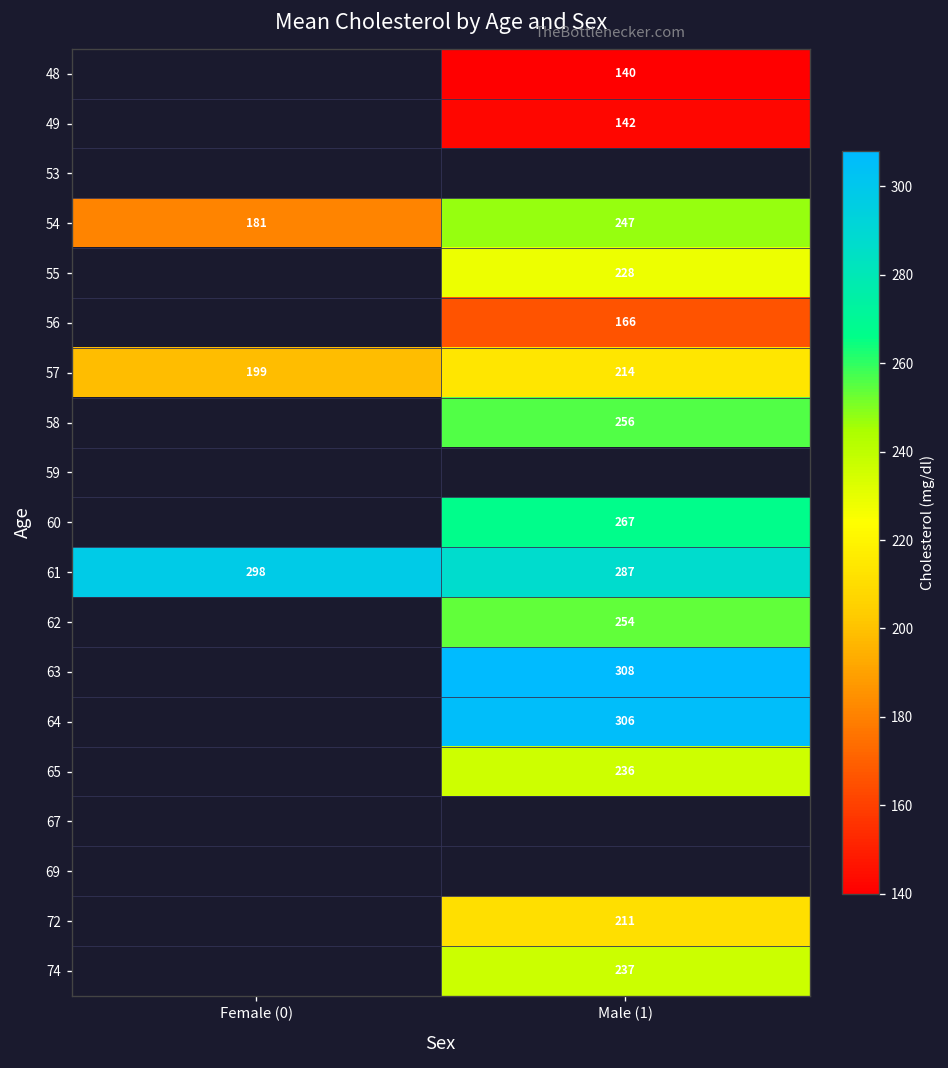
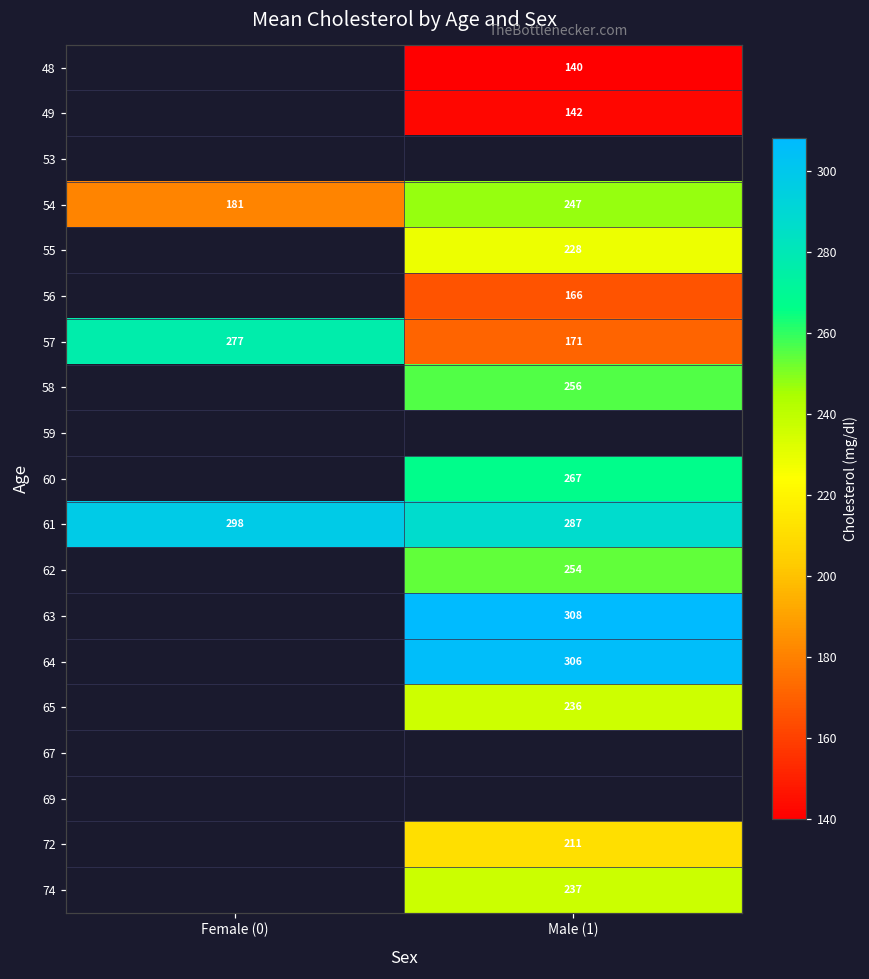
57, Female (0): 199 -> 277
57, Male (1): 214 -> 171
